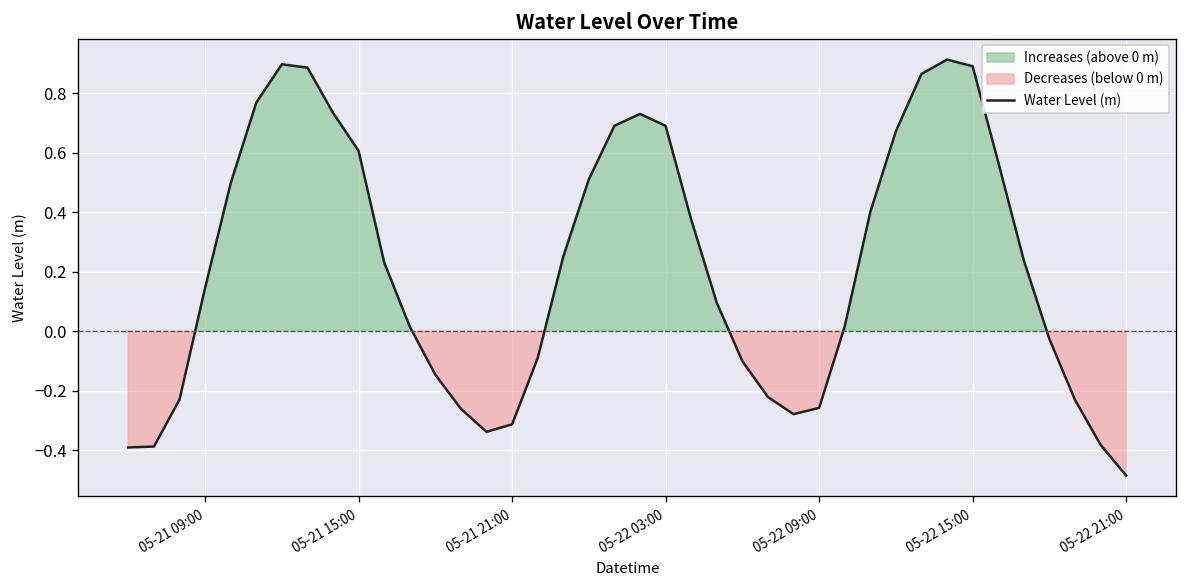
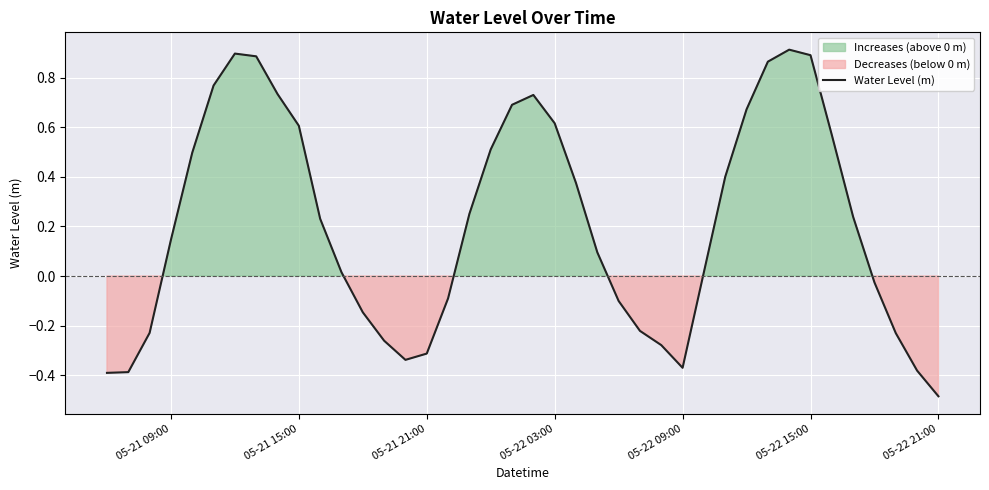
05-22 03:00: 0.69 -> 0.62
05-22 09:00: -0.26 -> -0.37
